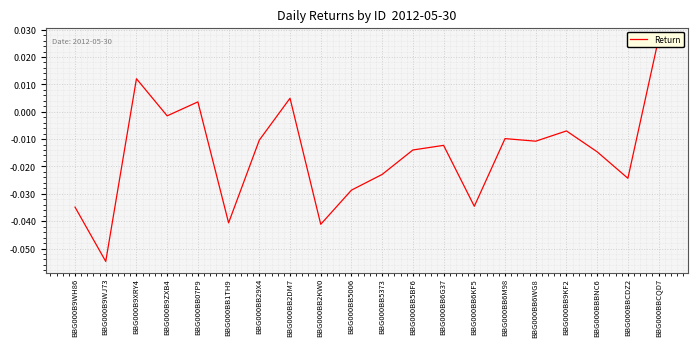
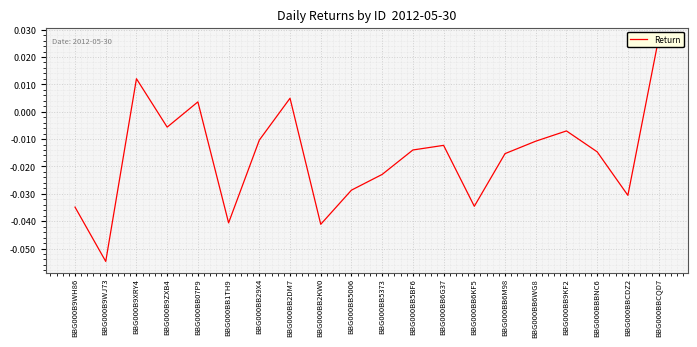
BBG000B9ZXB4: -0.002 -> -0.006
BBG000BB6M98: -0.010 -> -0.015
BBG000BBCDZ2: -0.024 -> -0.031
